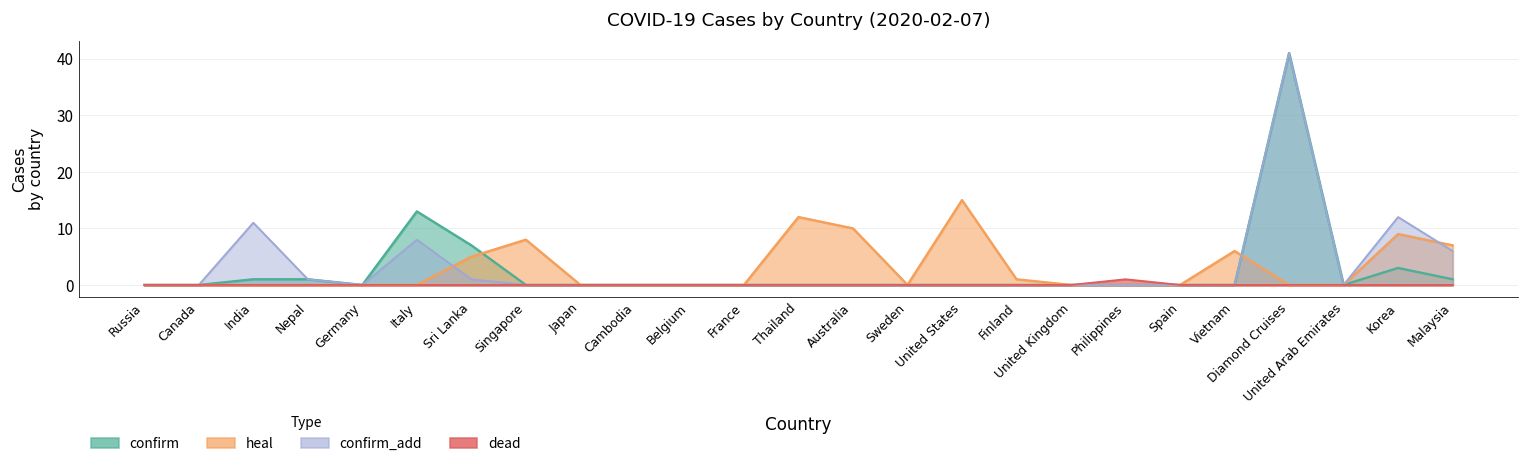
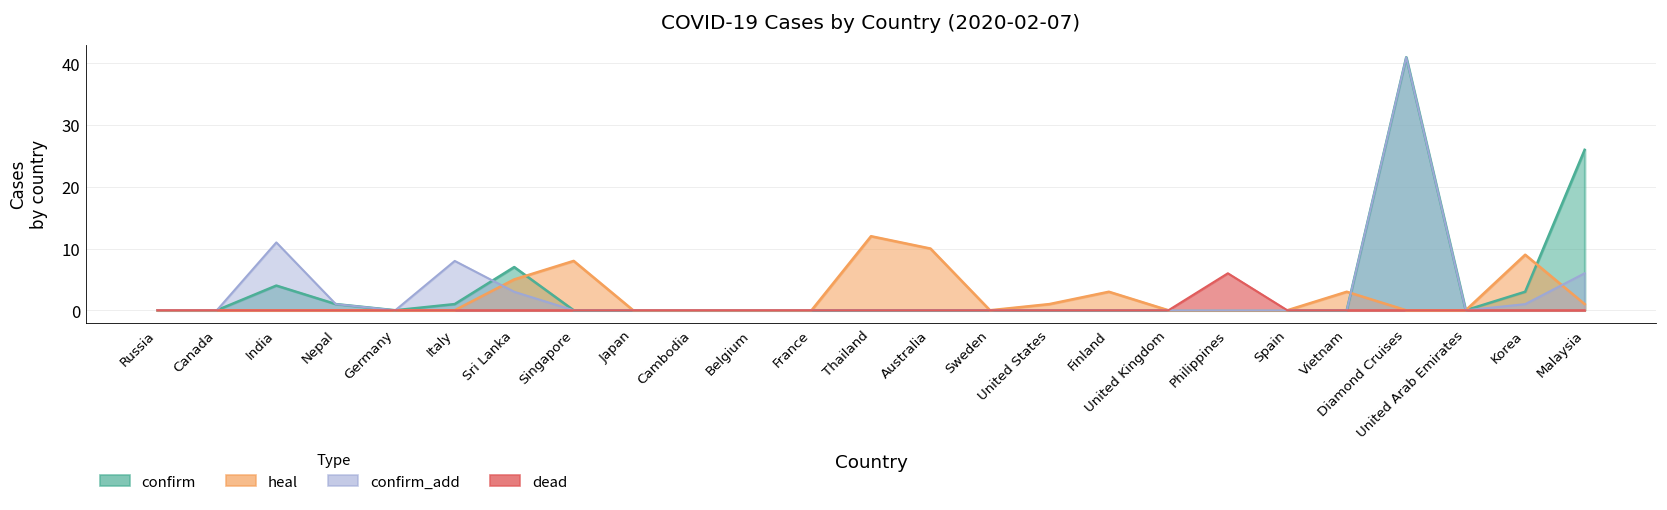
confirm, India: 1 -> 4
confirm, Italy: 13 -> 1
confirm_add, Sri Lanka: 1 -> 3
heal, United States: 15 -> 1
heal, Finland: 1 -> 3
dead, Philippines: 1 -> 6
heal, Vietnam: 6 -> 3
confirm_add, Korea: 12 -> 1
confirm, Malaysia: 1 -> 26
heal, Malaysia: 7 -> 1
